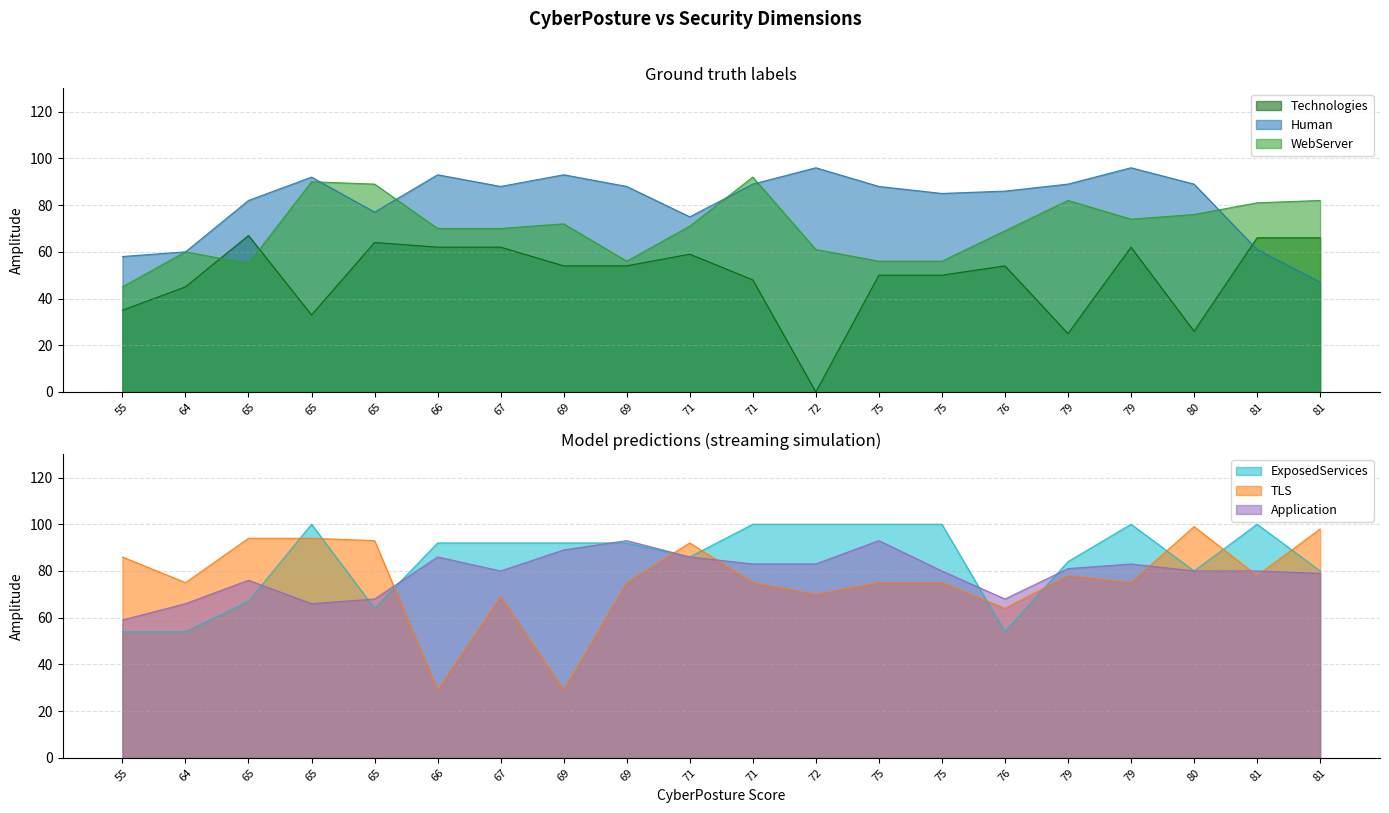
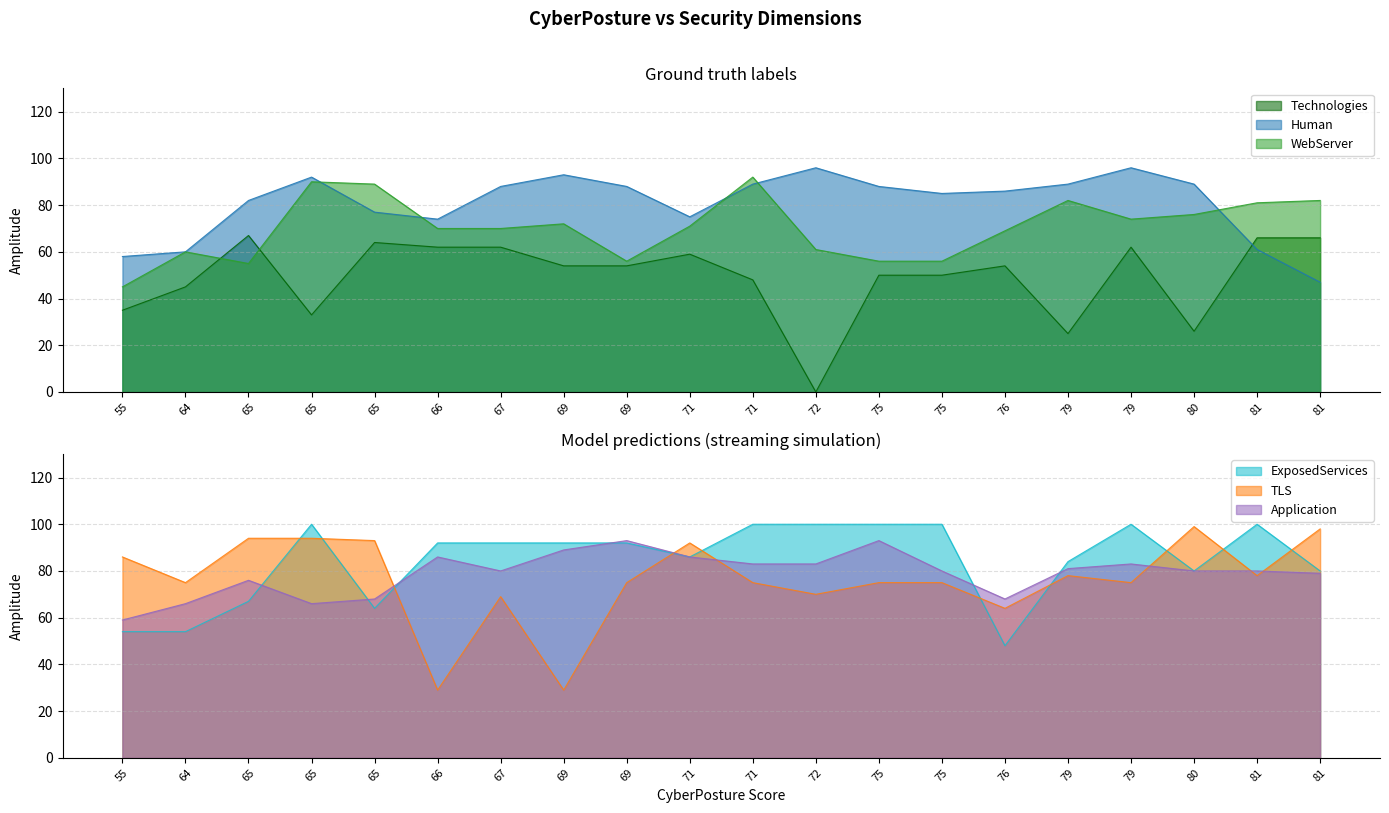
Ground truth labels, Human, 66: 93 -> 74
Model predictions (streaming simulation), ExposedServices, 76: 54 -> 48
